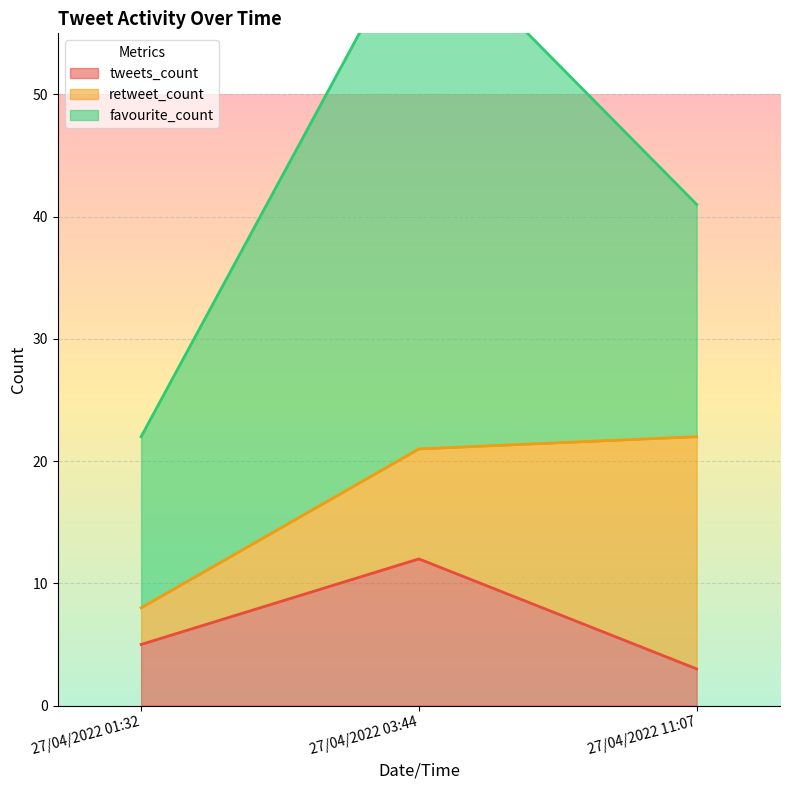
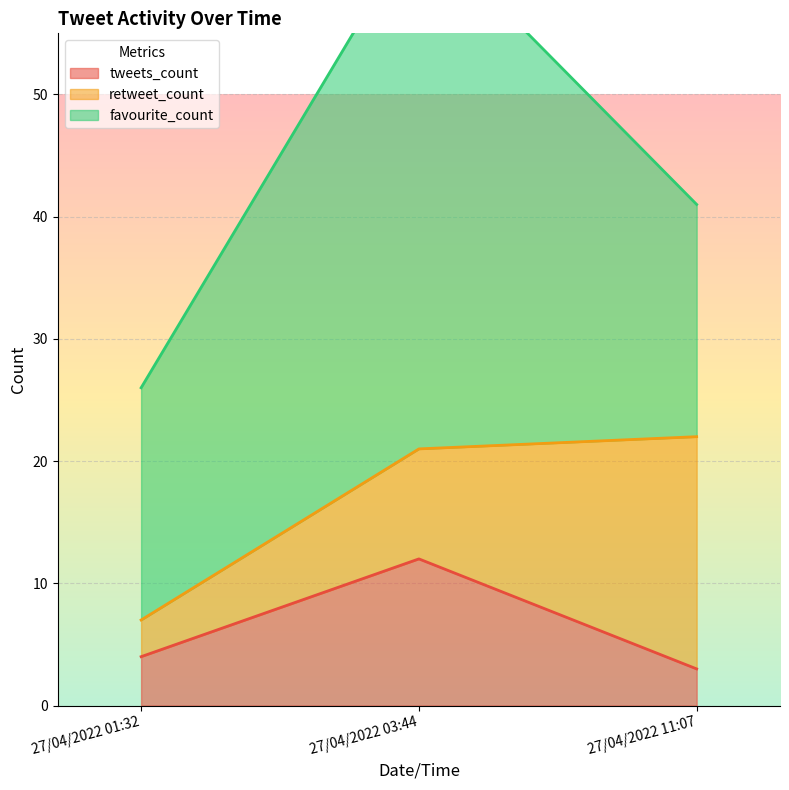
tweets_count, 27/04/2022 01:32: 5 -> 4
favourite_count, 27/04/2022 01:32: 14 -> 19
